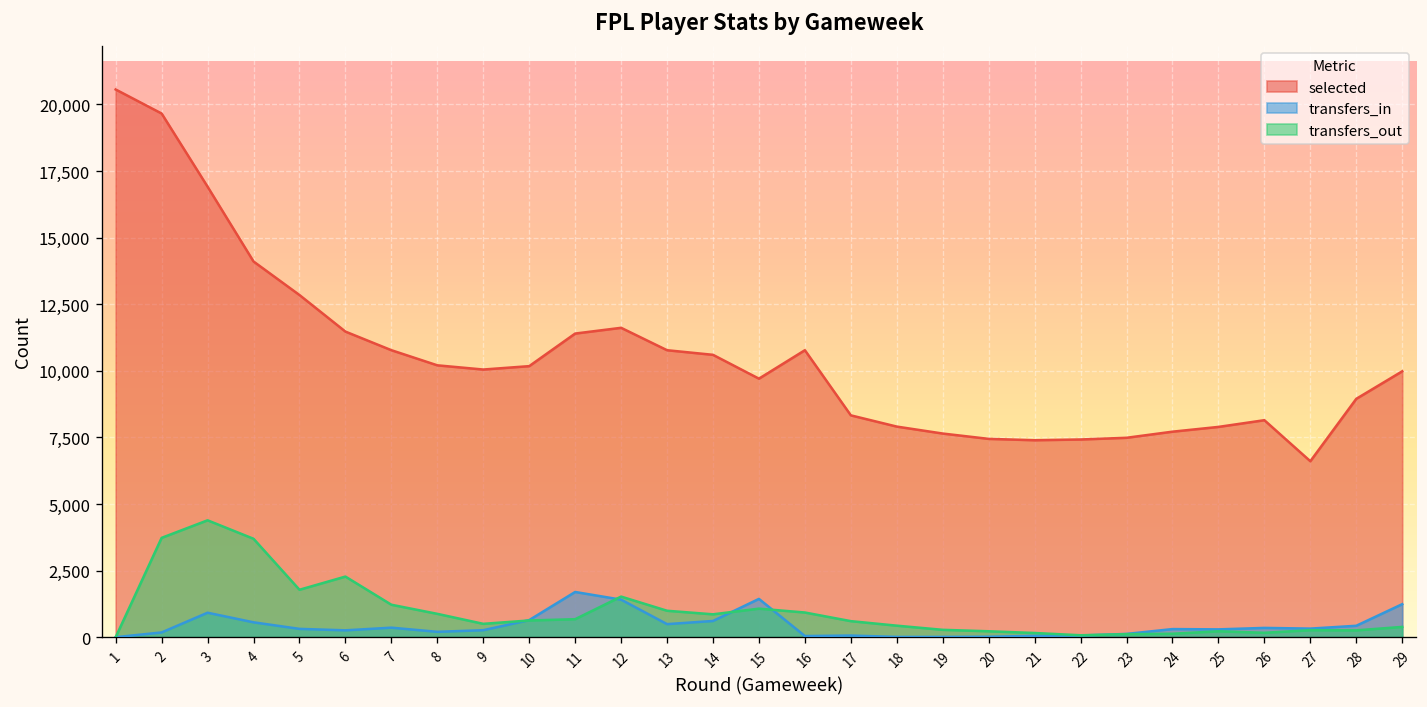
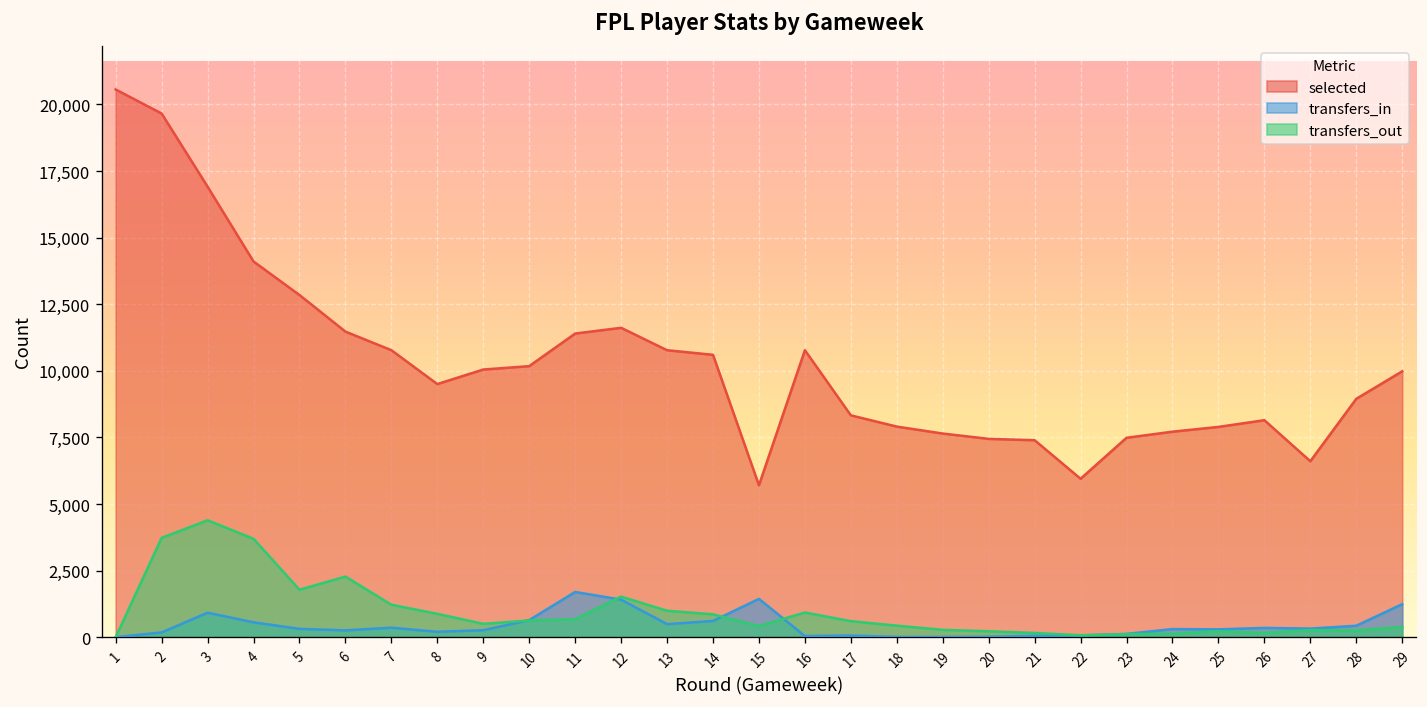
selected, 8: 10,200 -> 9,500
selected, 15: 9,700 -> 5,700
transfers_out, 15: 1,100 -> 400
selected, 22: 7,400 -> 5,900
